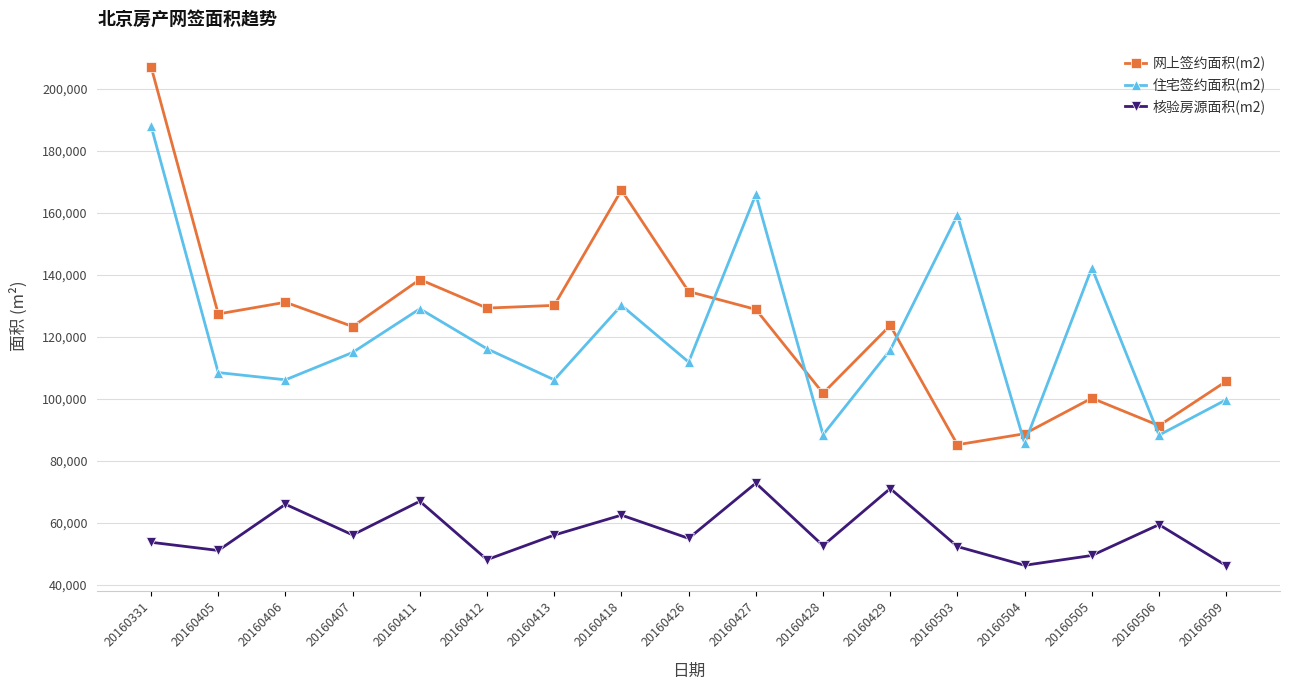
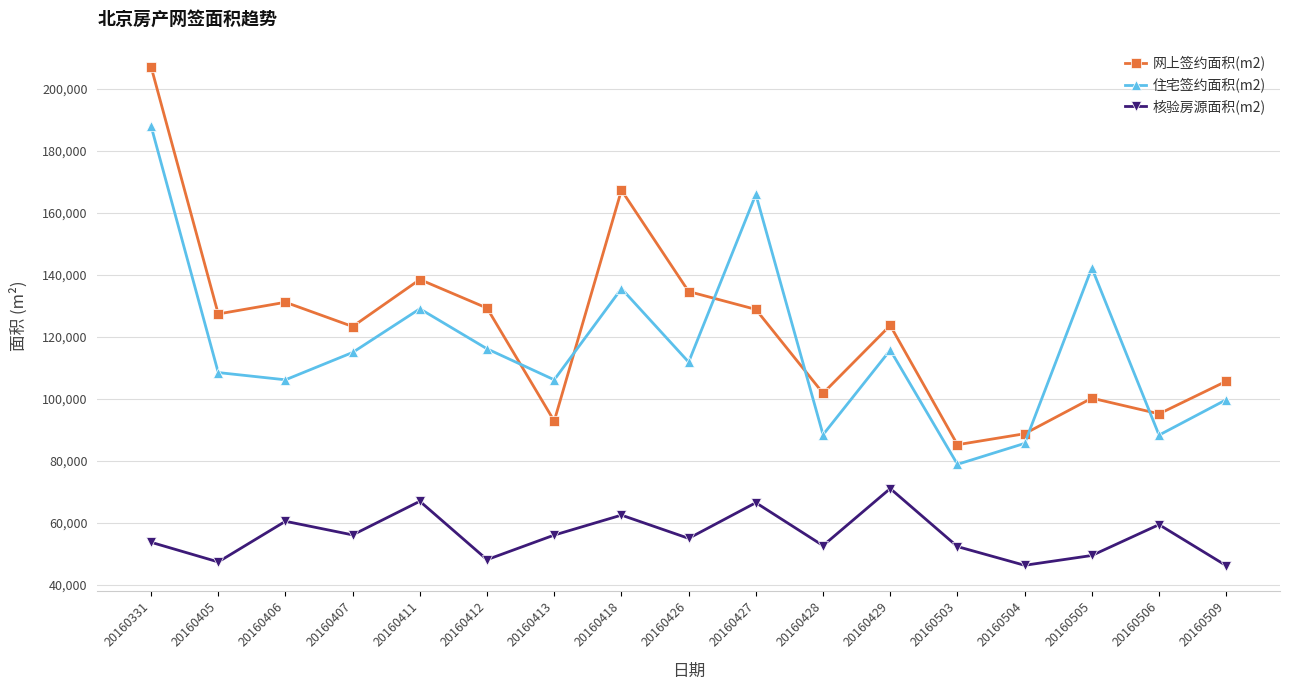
核验房源面积(m2), 20160405: 51,000 -> 47,000
核验房源面积(m2), 20160406: 66,000 -> 61,000
网上签约面积(m2), 20160413: 130,000 -> 93,000
住宅签约面积(m2), 20160418: 130,000 -> 136,000
核验房源面积(m2), 20160427: 73,000 -> 67,000
住宅签约面积(m2), 20160503: 159,000 -> 79,000
网上签约面积(m2), 20160506: 91,000 -> 95,000
